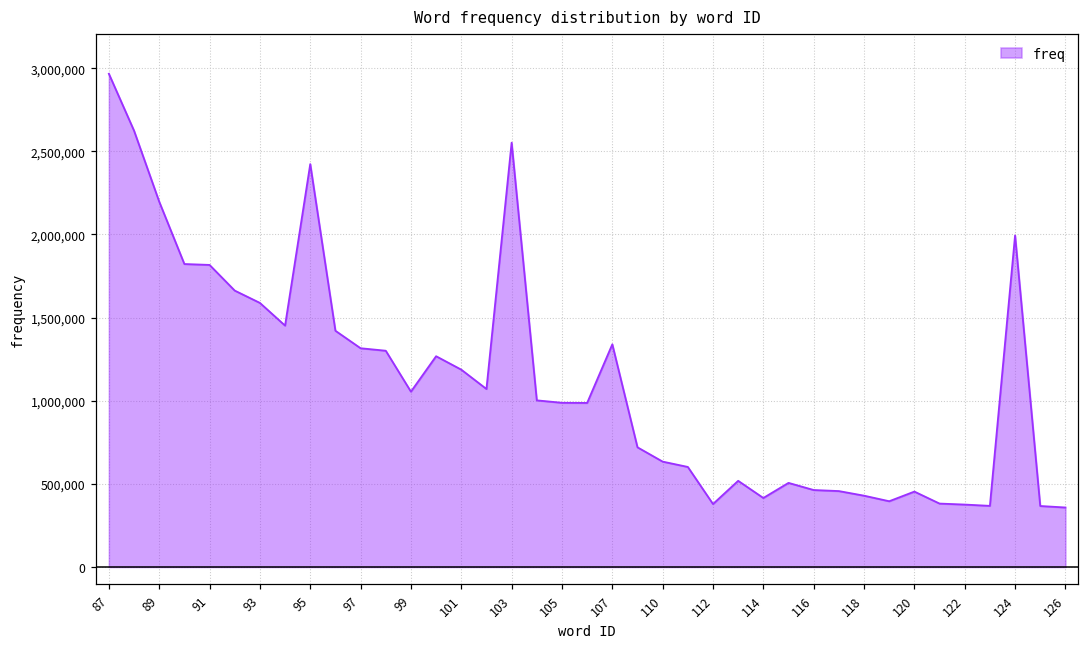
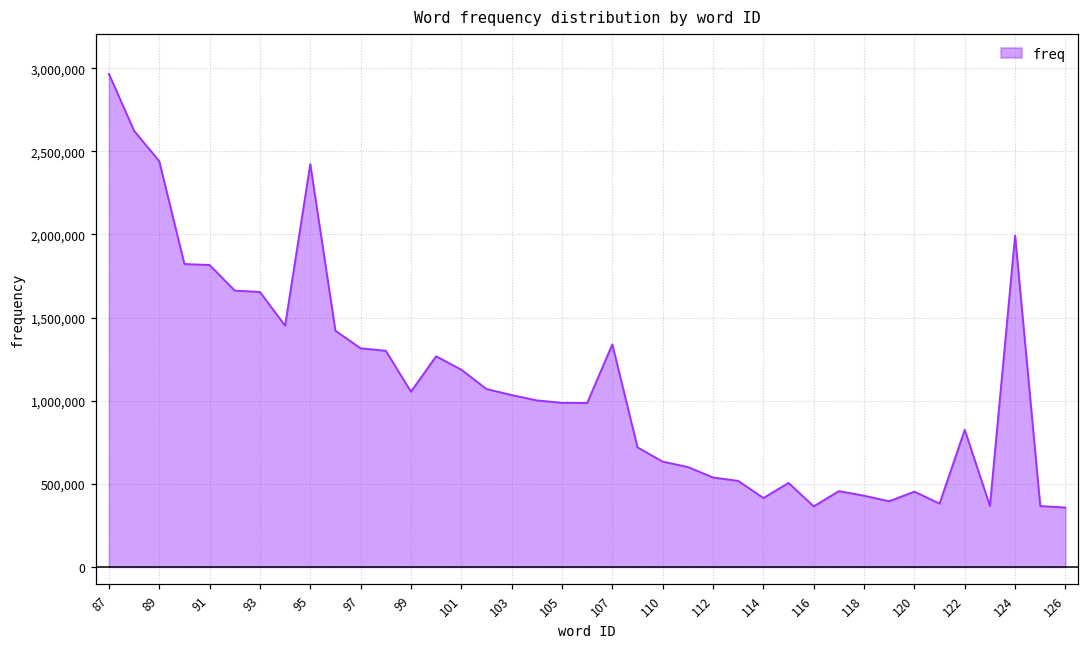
89: 2,200,000 -> 2,440,000
93: 1,590,000 -> 1,650,000
103: 2,550,000 -> 1,030,000
112: 380,000 -> 540,000
116: 460,000 -> 370,000
122: 380,000 -> 830,000
